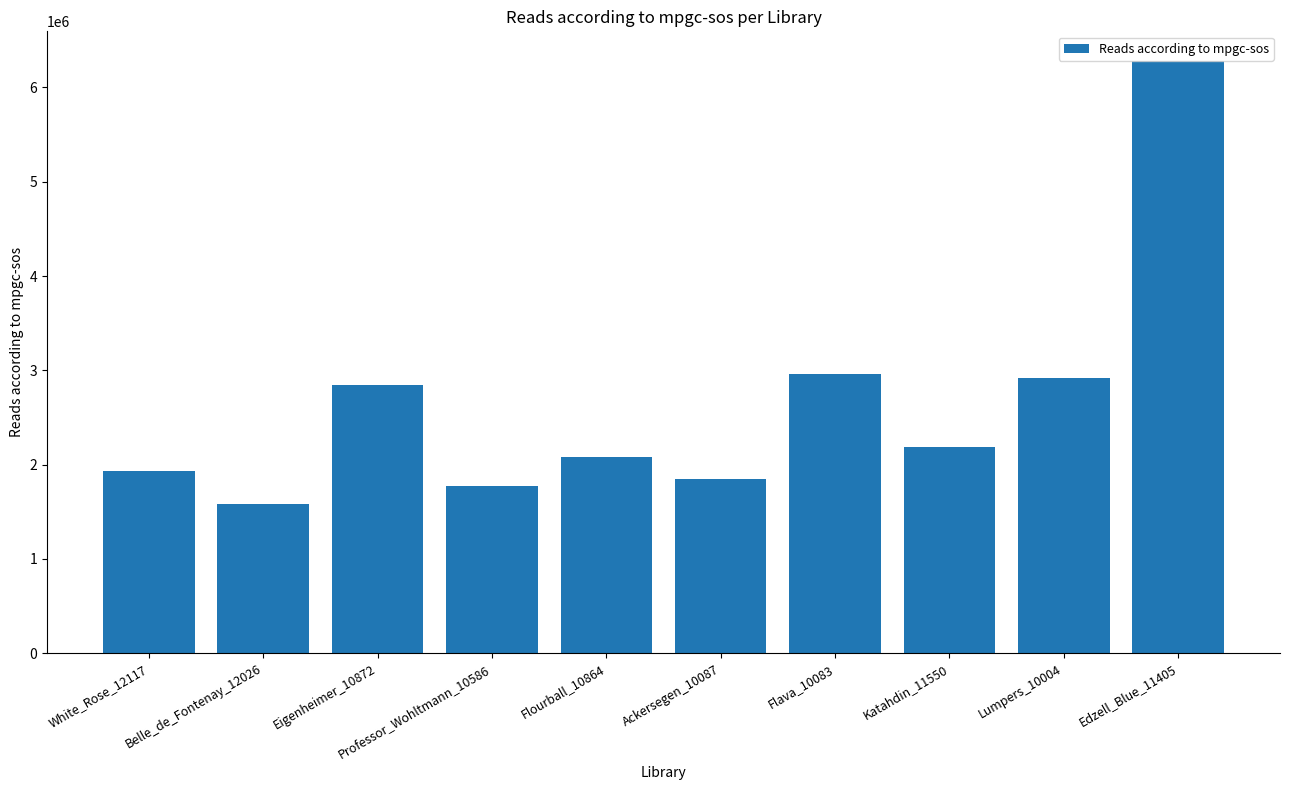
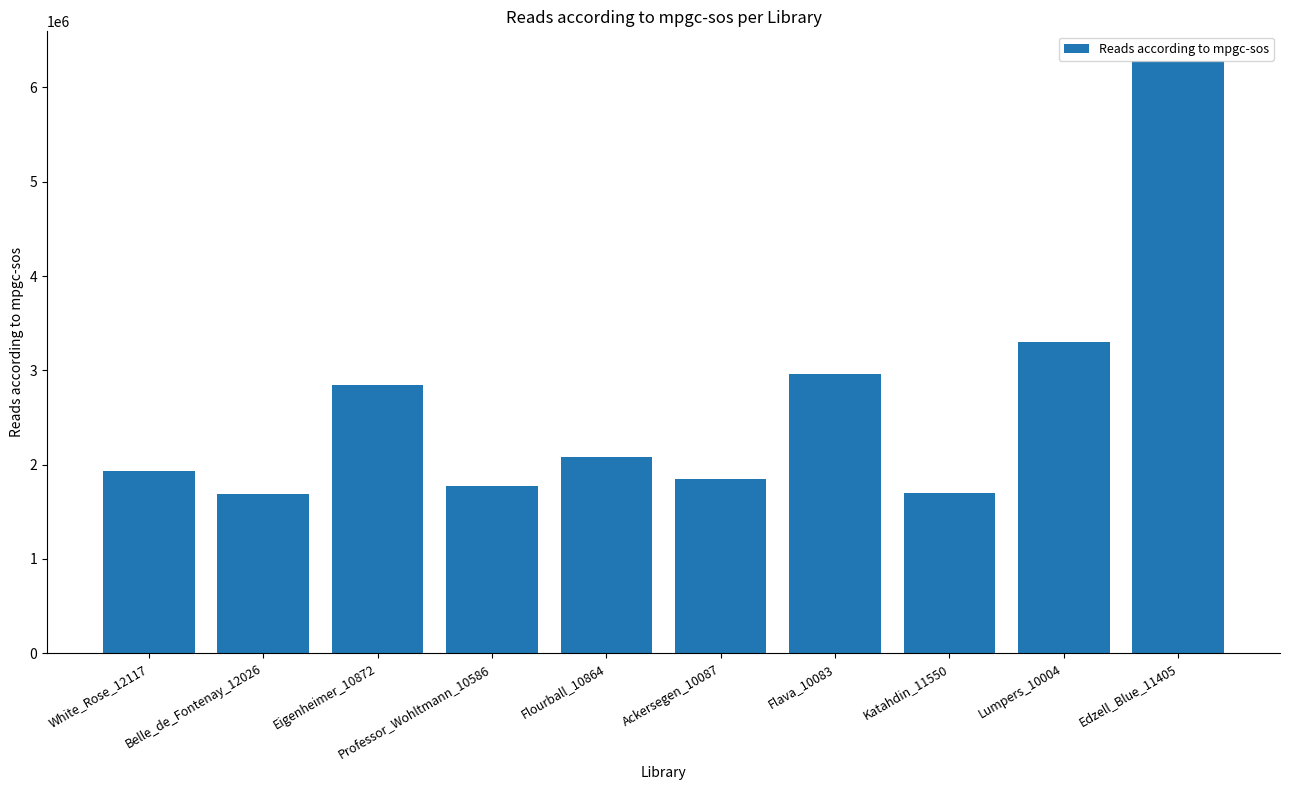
Belle_de_Fontenay_12026: 1600000 -> 1700000
Katahdin_11550: 2200000 -> 1700000
Lumpers_10004: 2900000 -> 3300000
